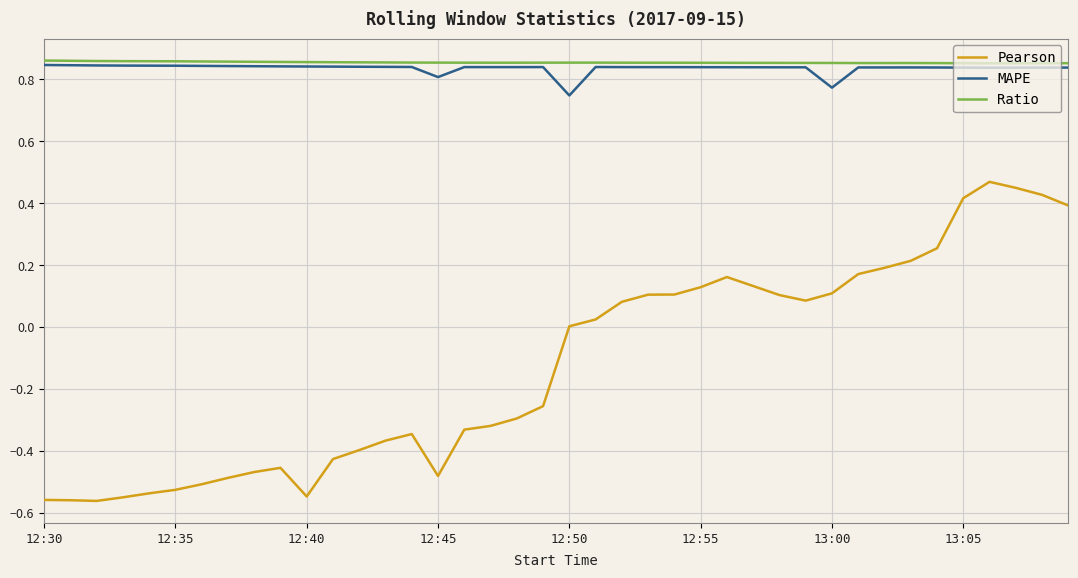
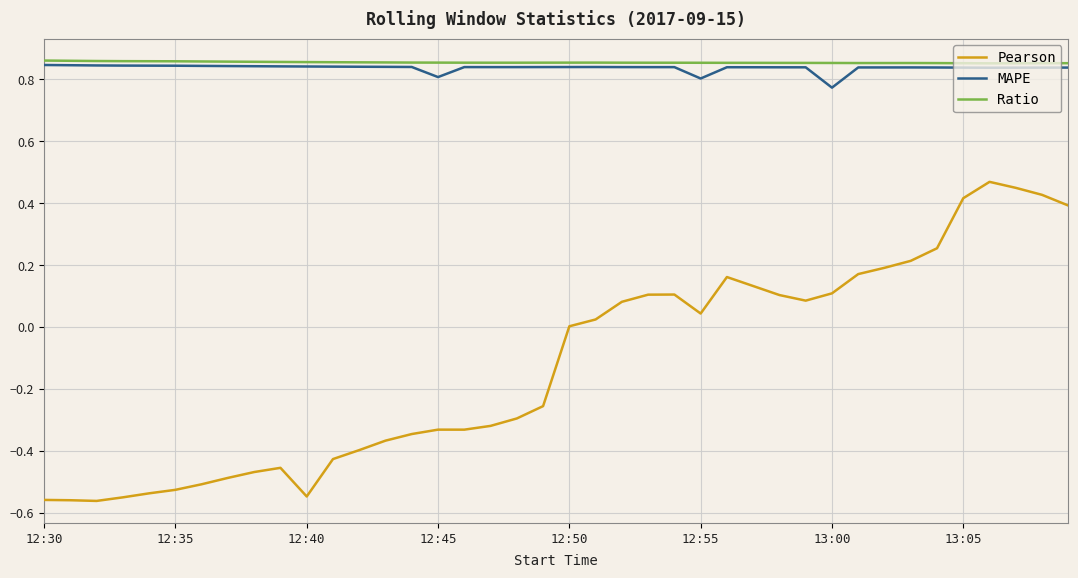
Pearson, 12:45: -0.48 -> -0.33
MAPE, 12:50: 0.75 -> 0.84
Pearson, 12:55: 0.13 -> 0.04
MAPE, 12:55: 0.84 -> 0.80
